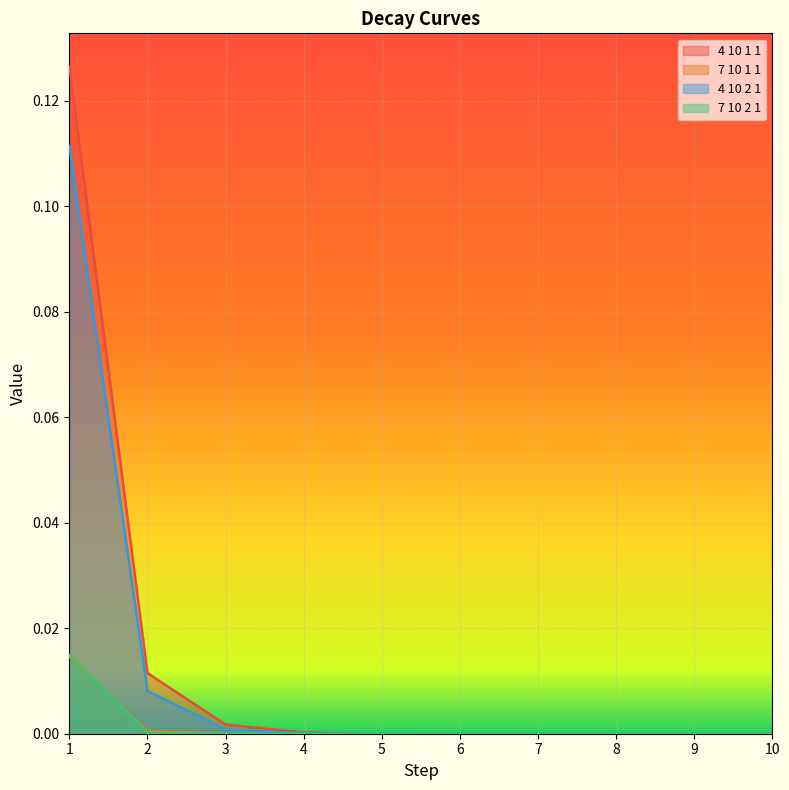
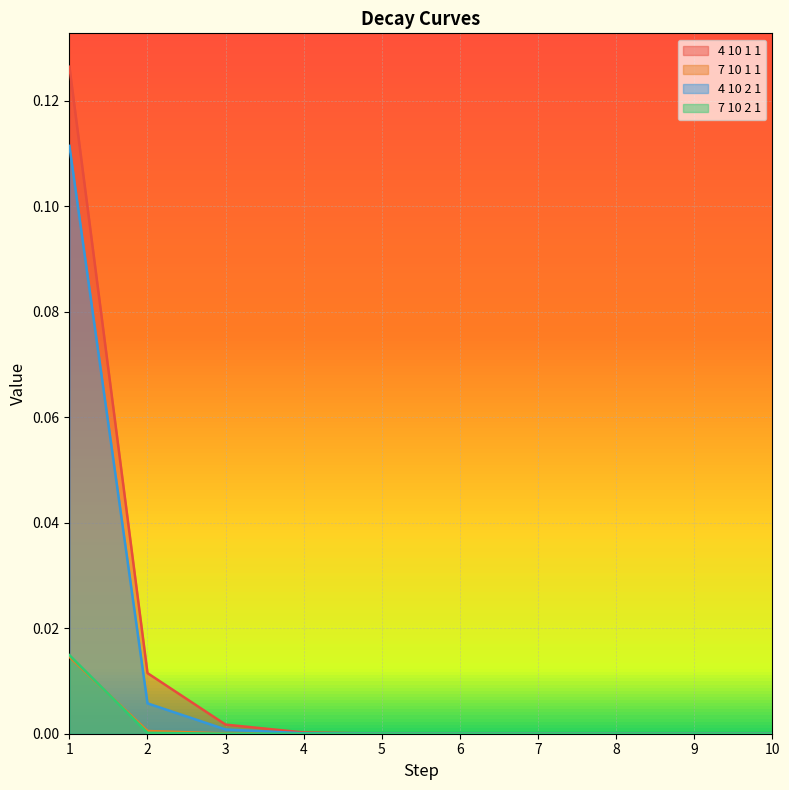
4 10 2 1, 2: 0.008 -> 0.006
